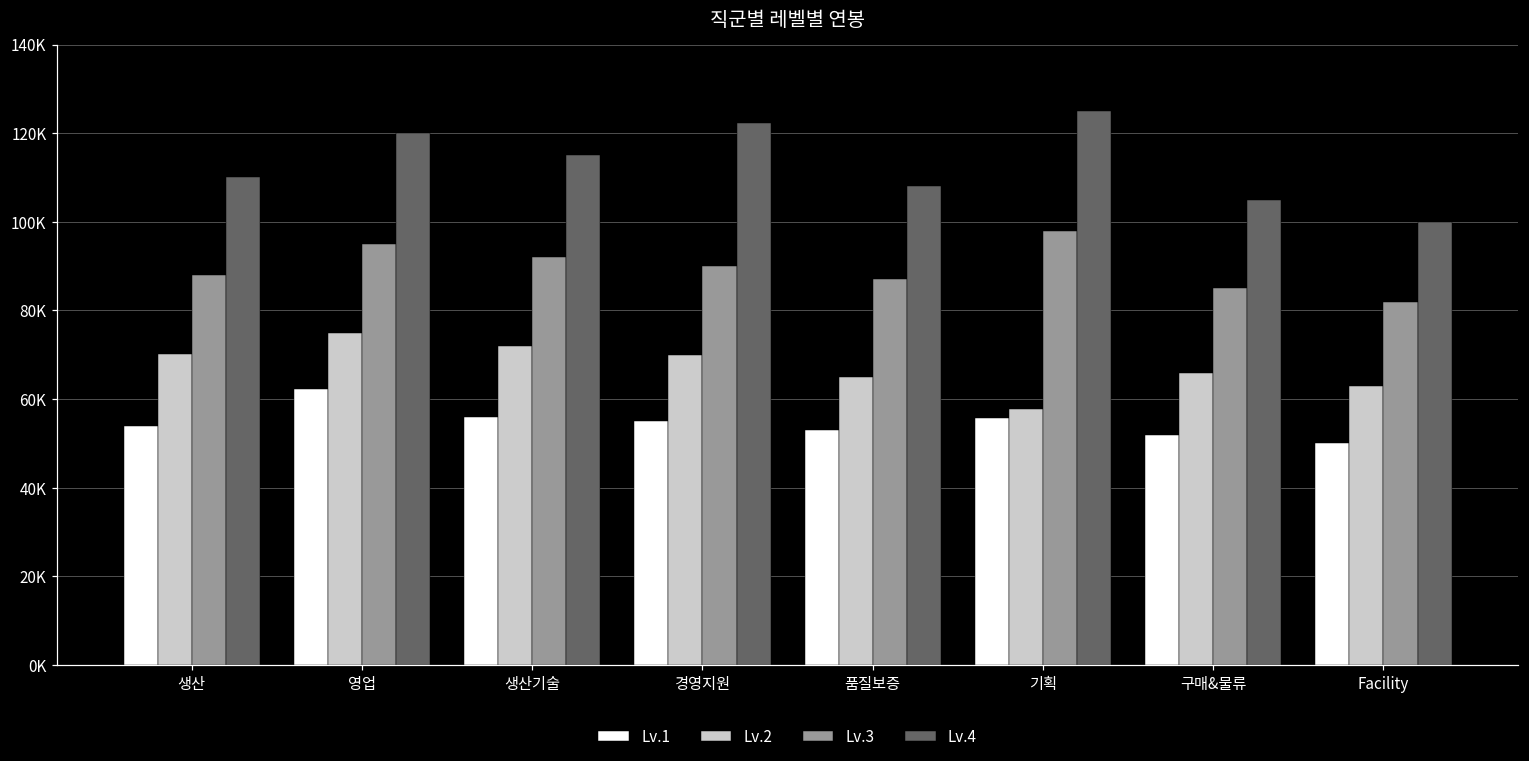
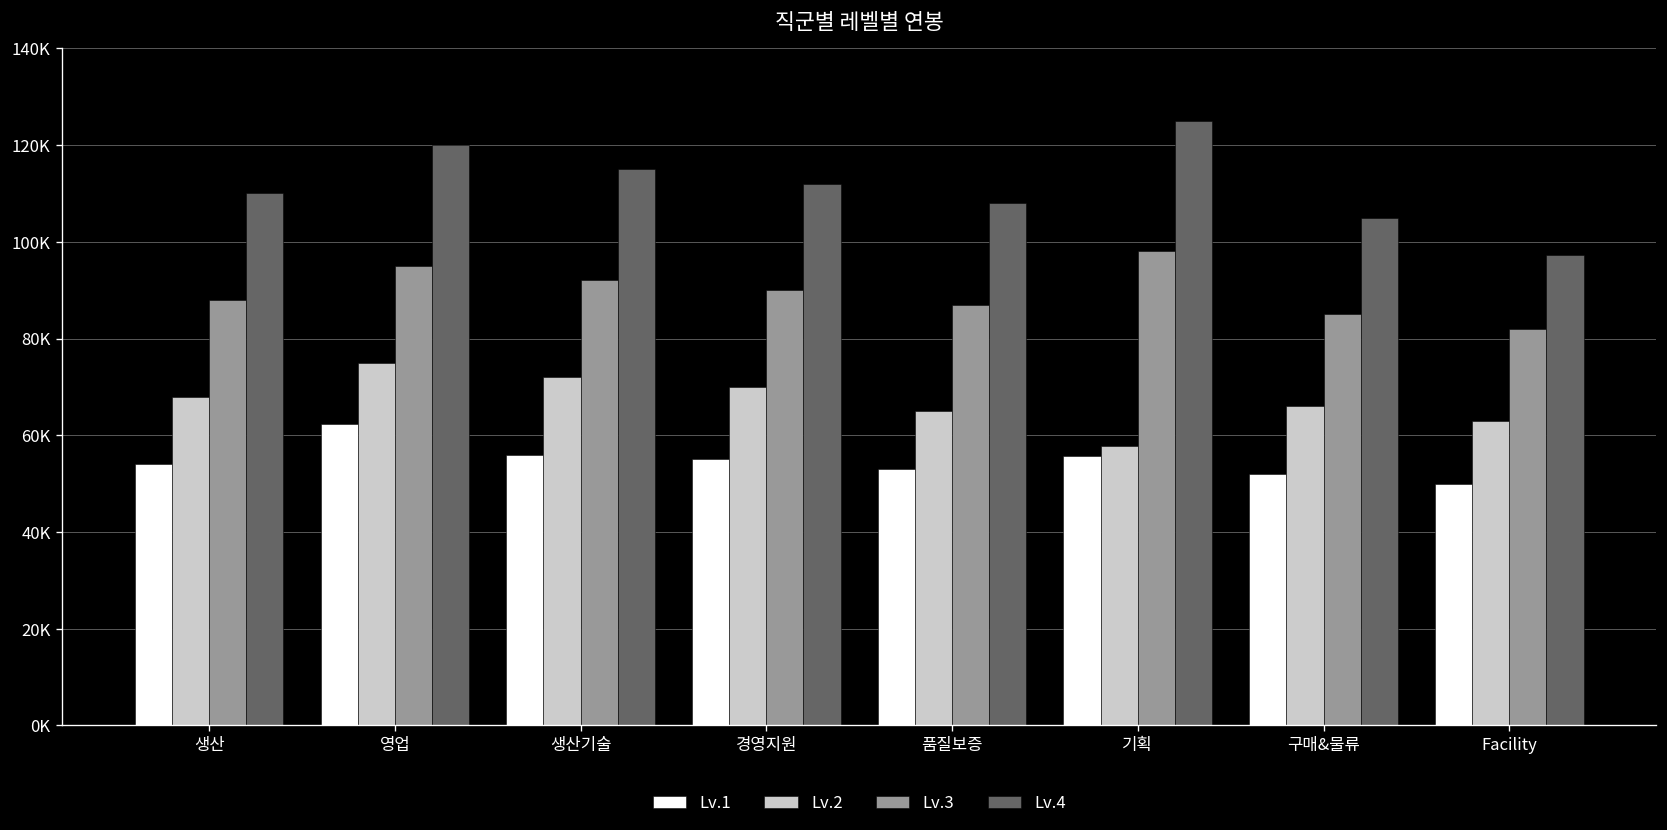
Lv.2, 생산: 70000 -> 68000
Lv.4, 경영지원: 122000 -> 112000
Lv.4, Facility: 100000 -> 97000
